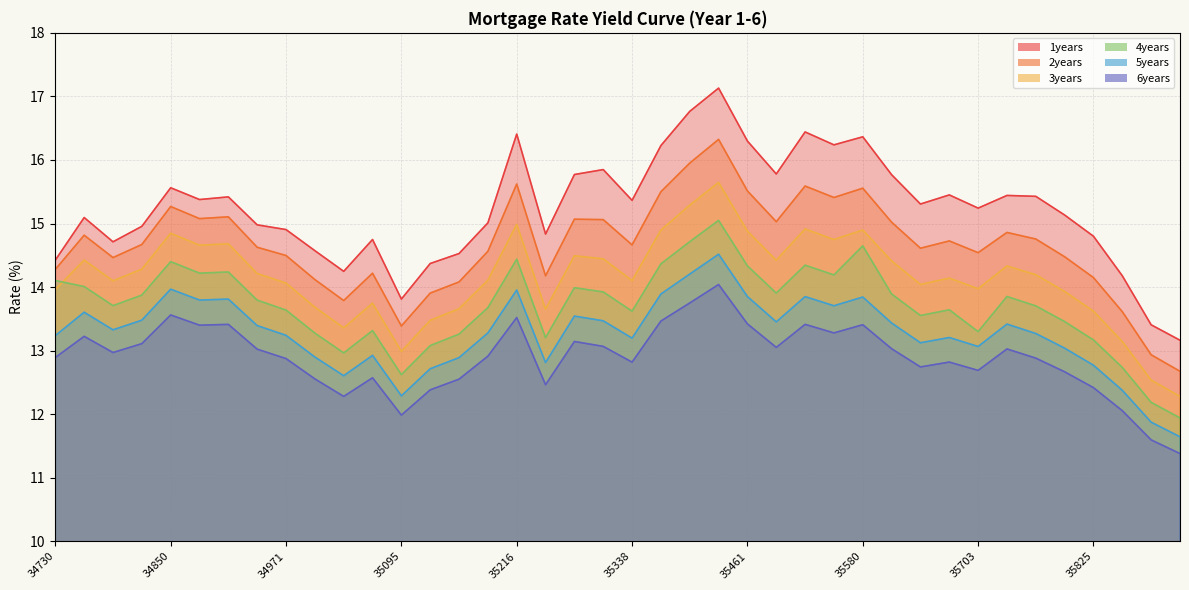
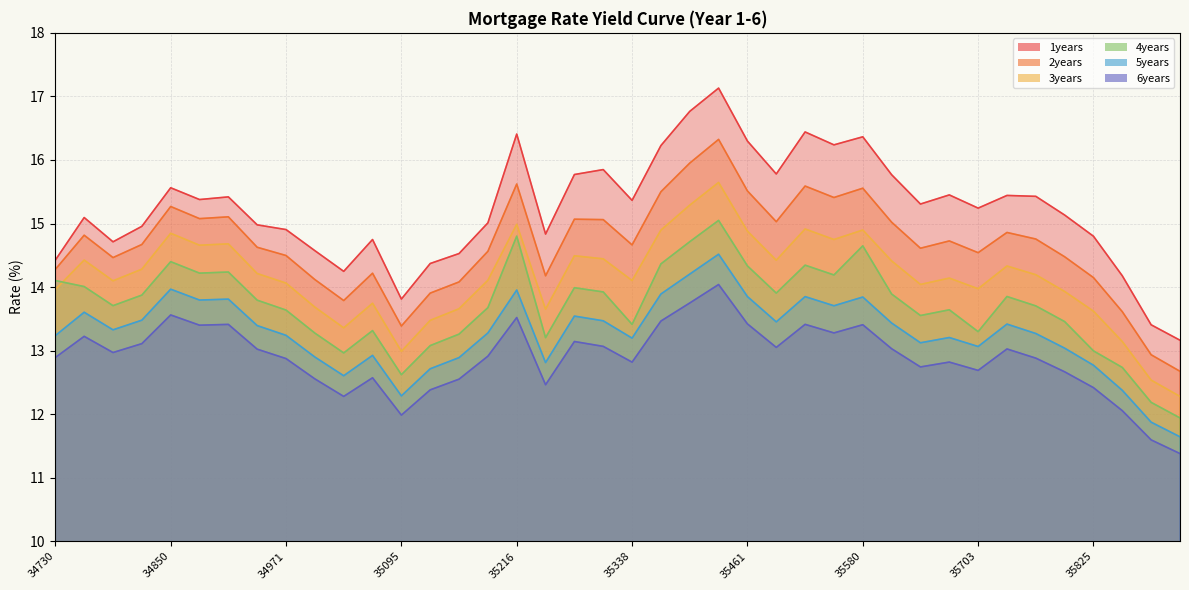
4years, 35216: 14.4 -> 14.8
4years, 35338: 13.6 -> 13.4
4years, 35825: 13.2 -> 13.0
